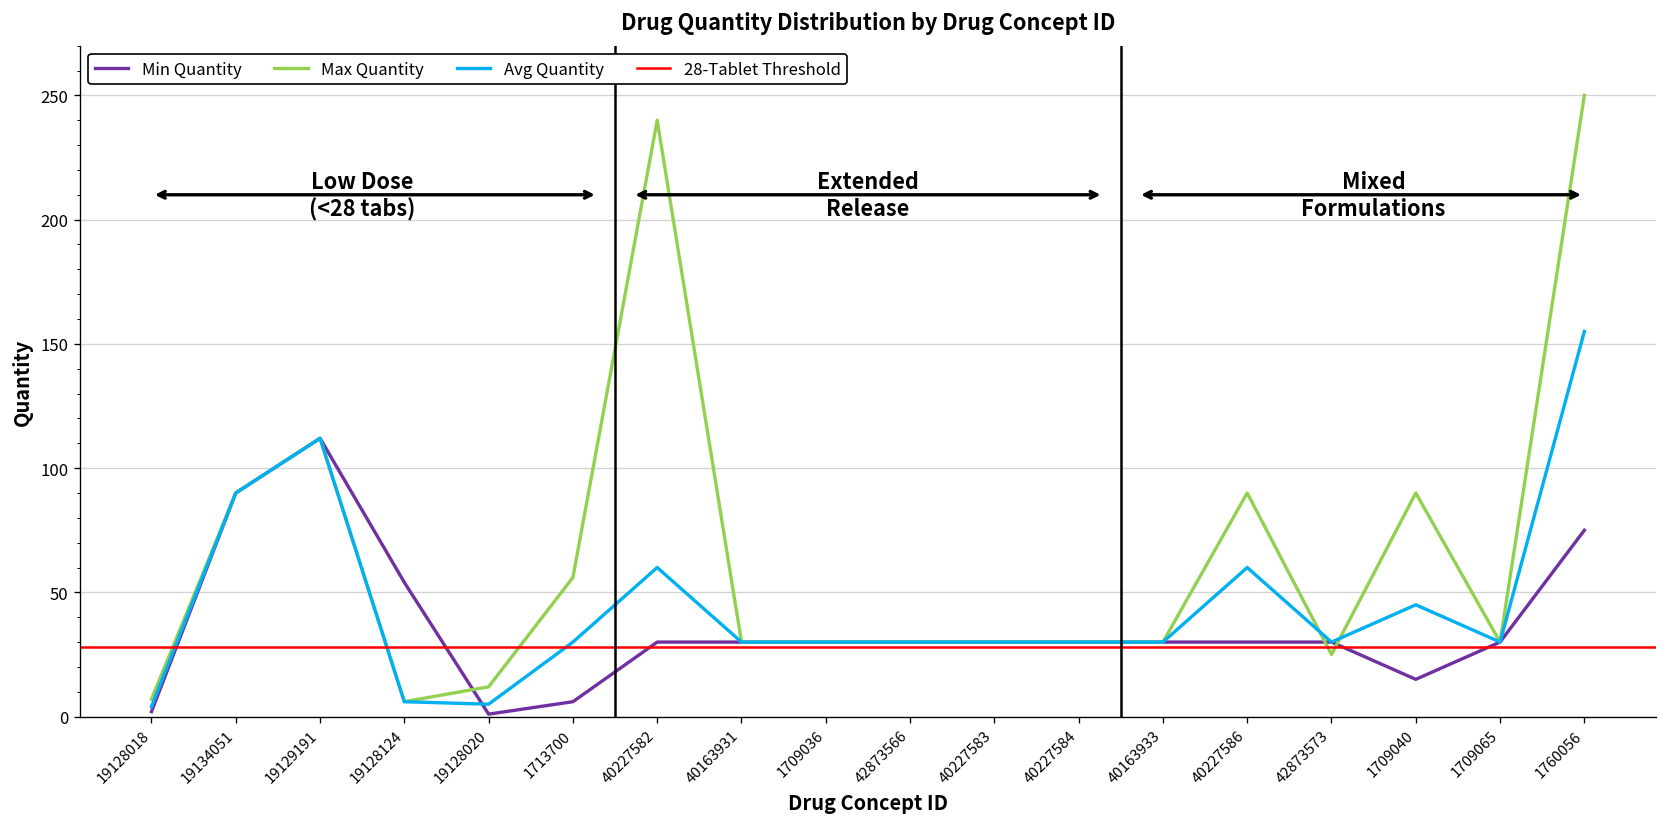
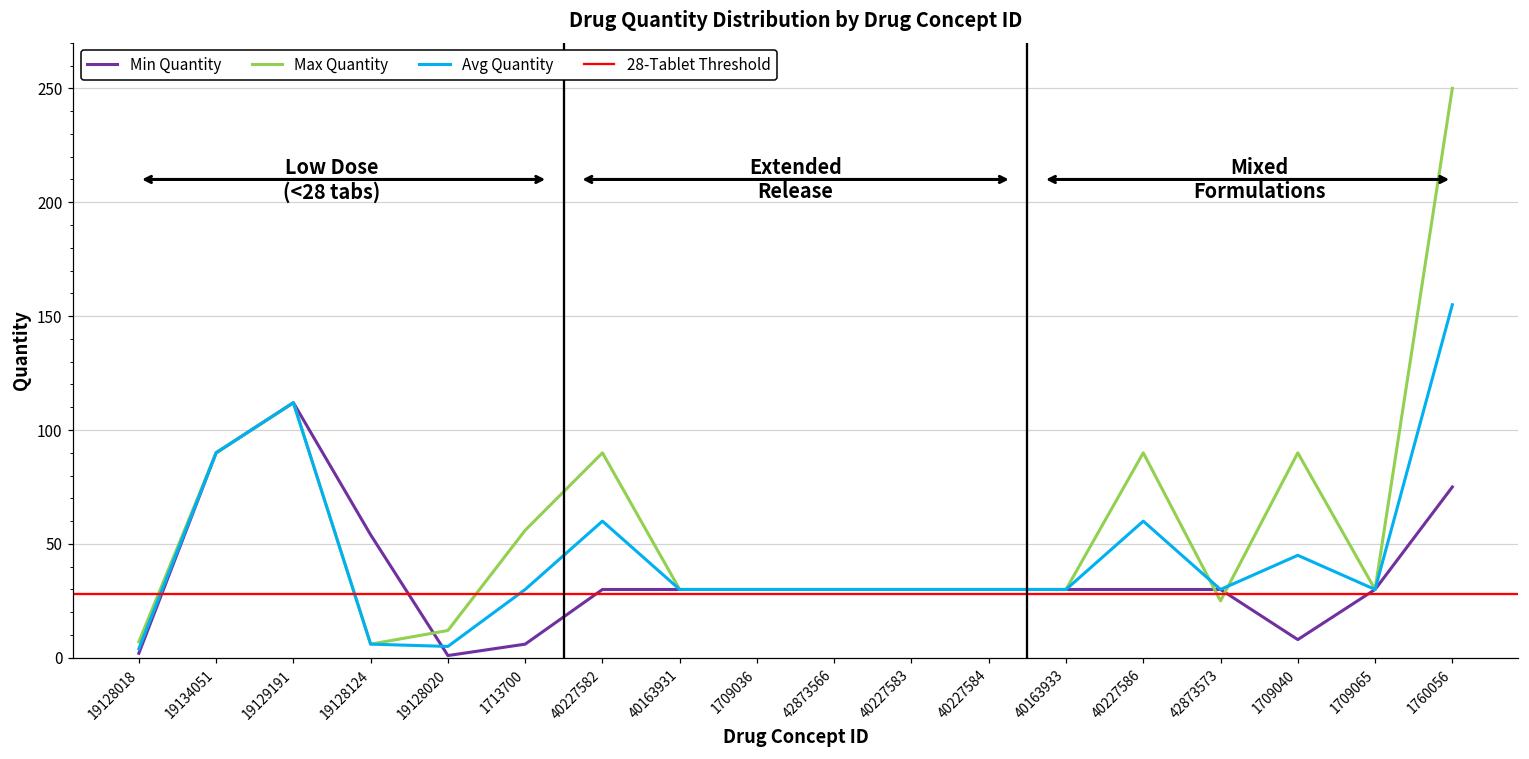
Max Quantity, 40227582: 240 -> 90
Min Quantity, 1709040: 15 -> 8
